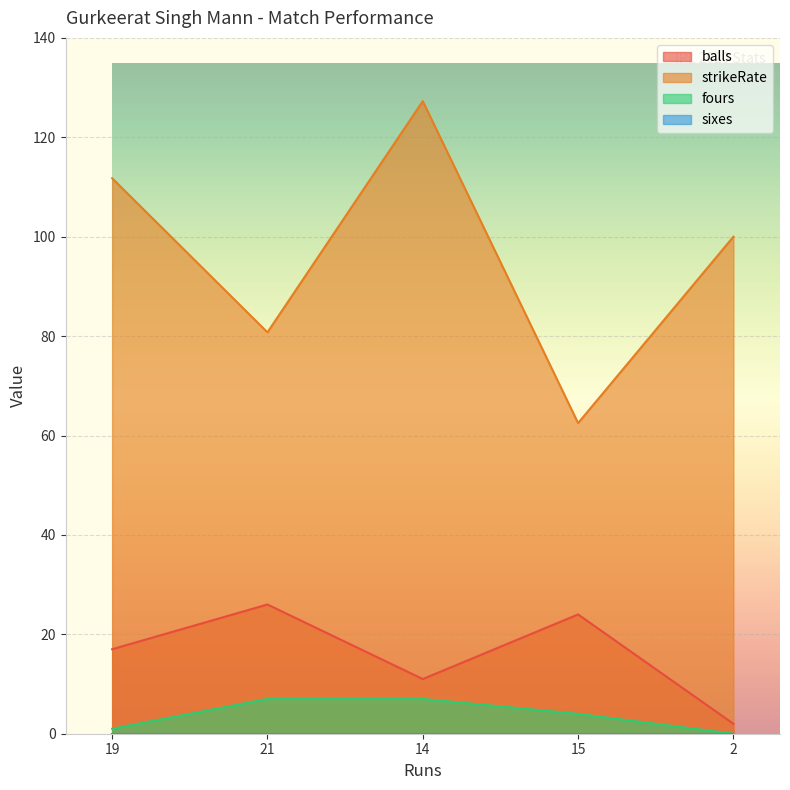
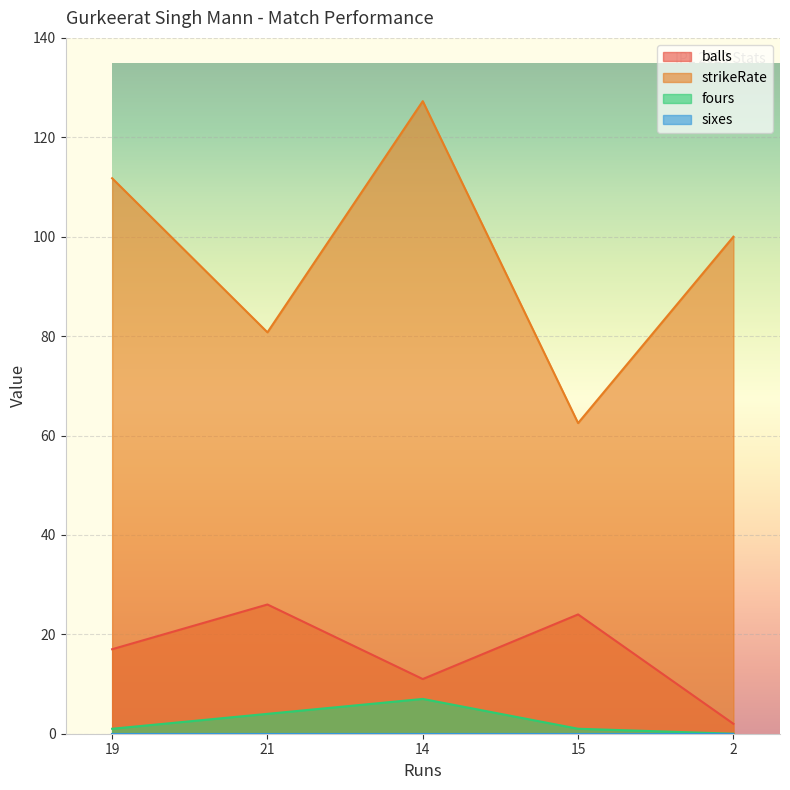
fours, 21: 7 -> 4
fours, 15: 4 -> 1
